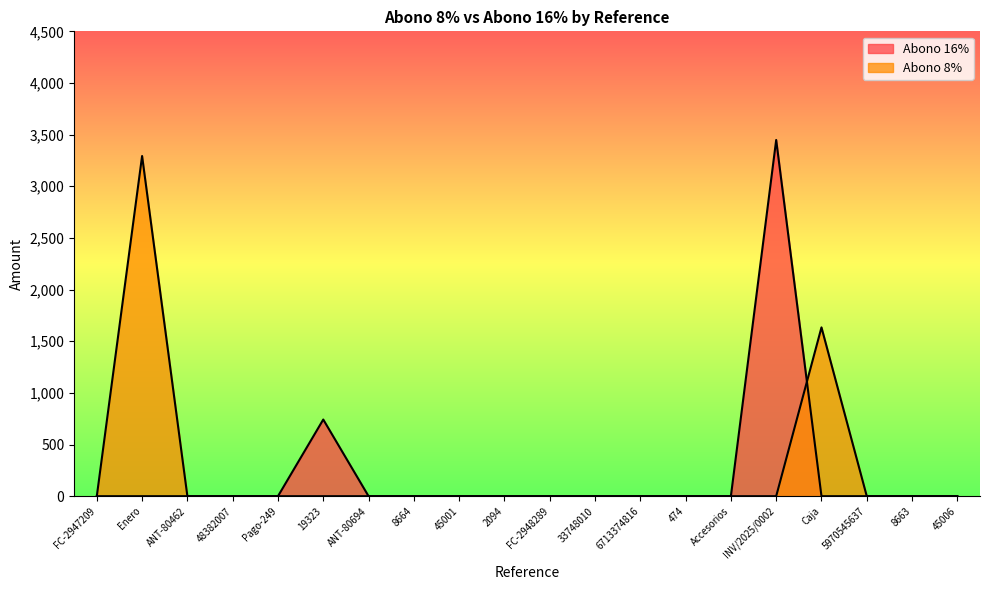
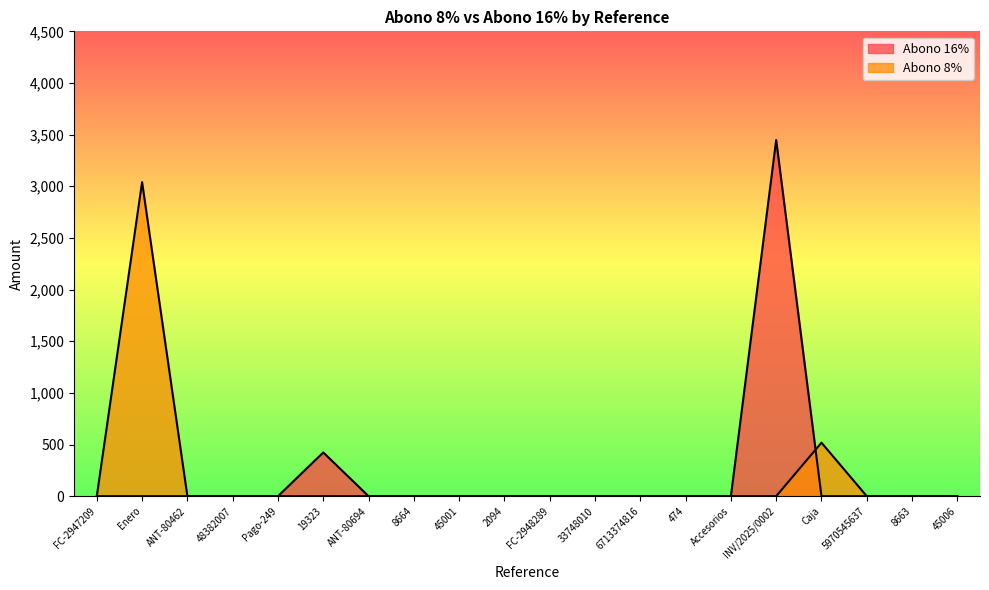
Abono 8%, Enero: 3,290 -> 3,040
Abono 16%, 19323: 740 -> 420
Abono 8%, Caja: 1,630 -> 520
